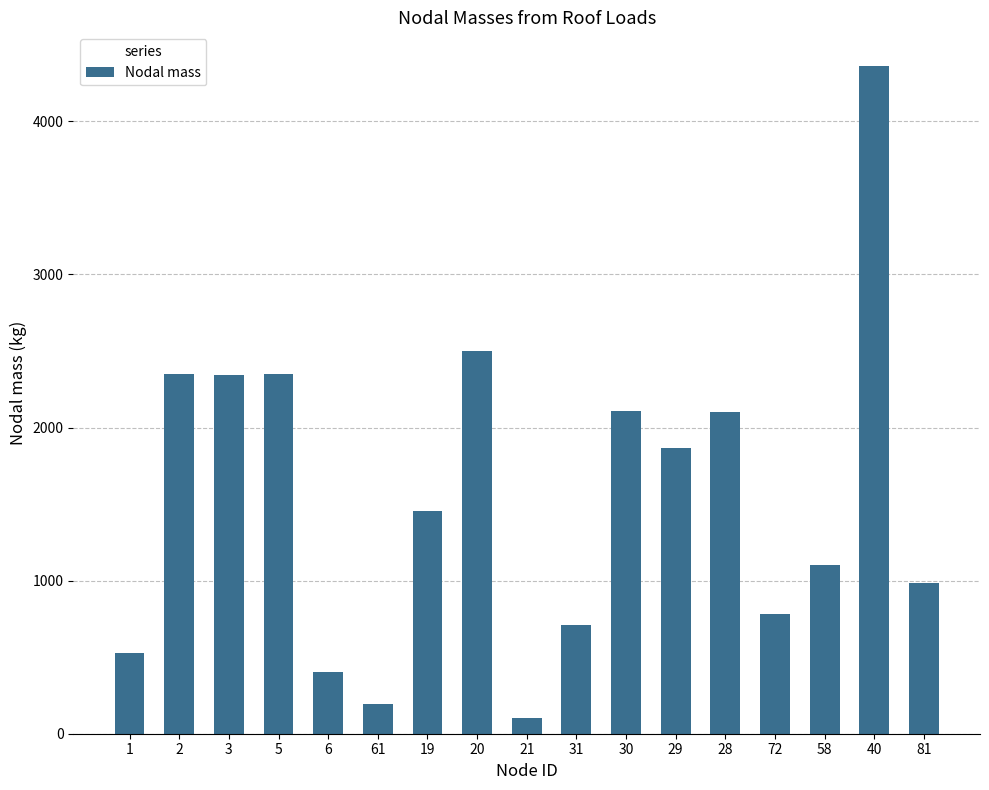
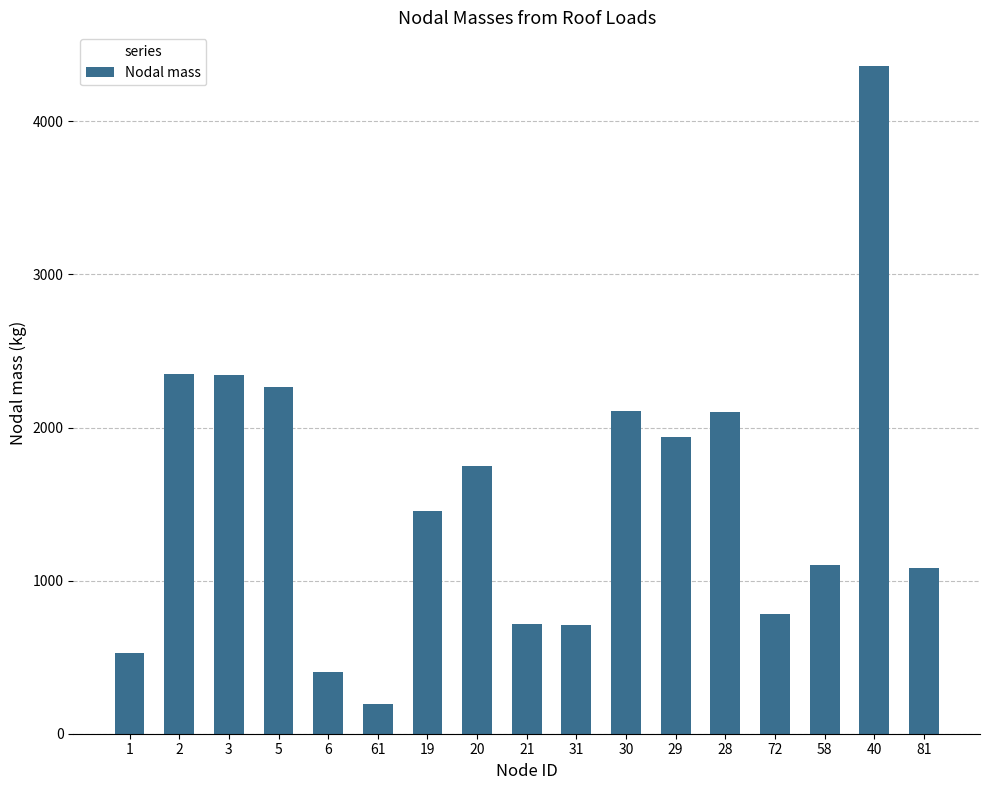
5: 2350 -> 2270
20: 2500 -> 1750
21: 100 -> 710
29: 1860 -> 1940
81: 990 -> 1080
